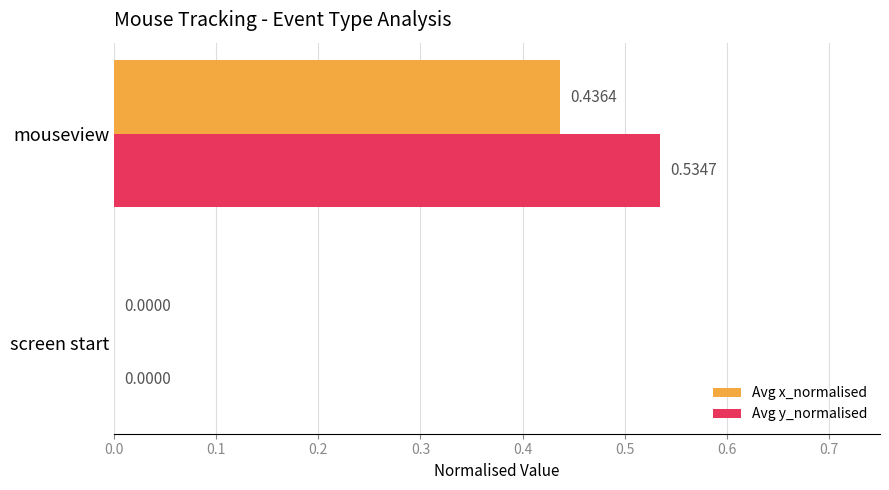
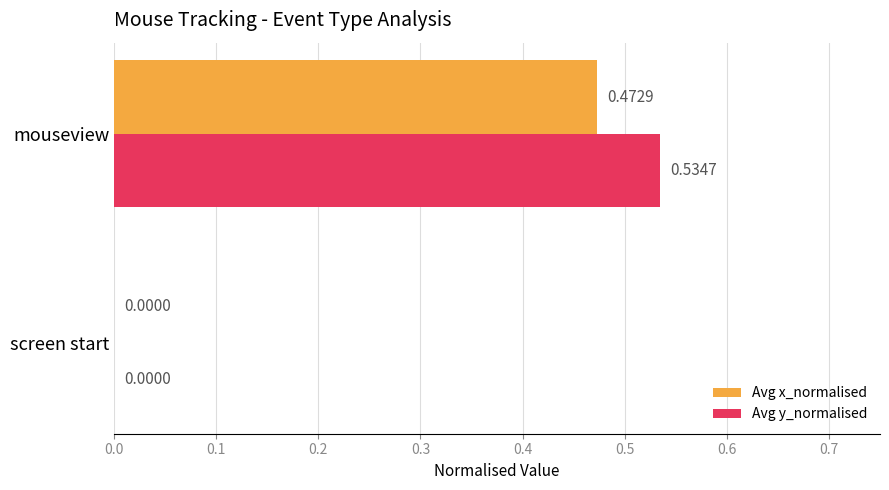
Avg x_normalised, mouseview: 0.4364 -> 0.4729
